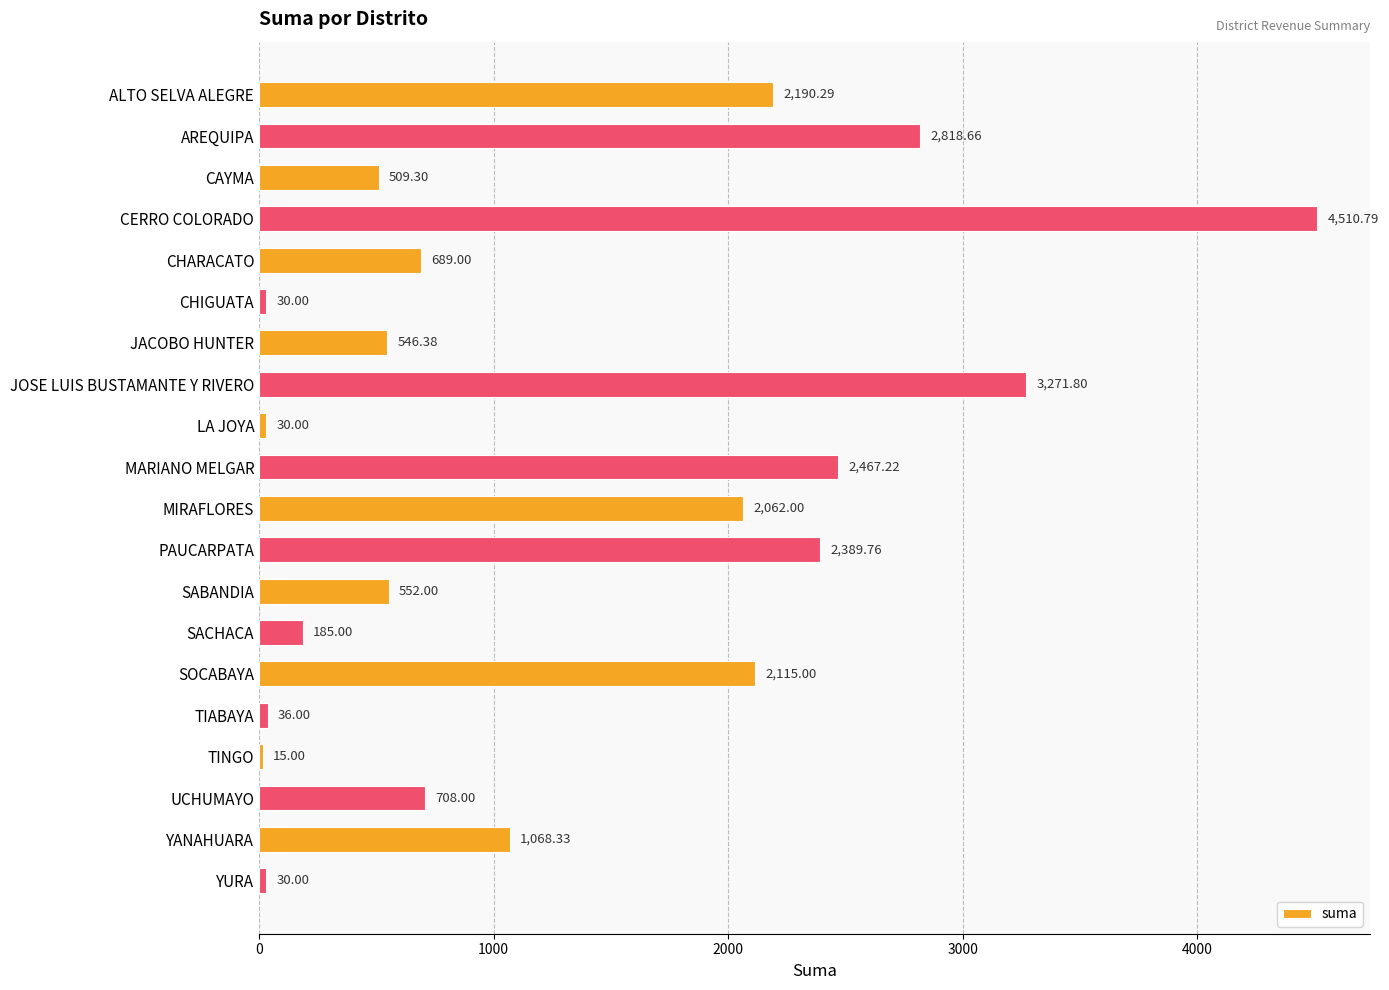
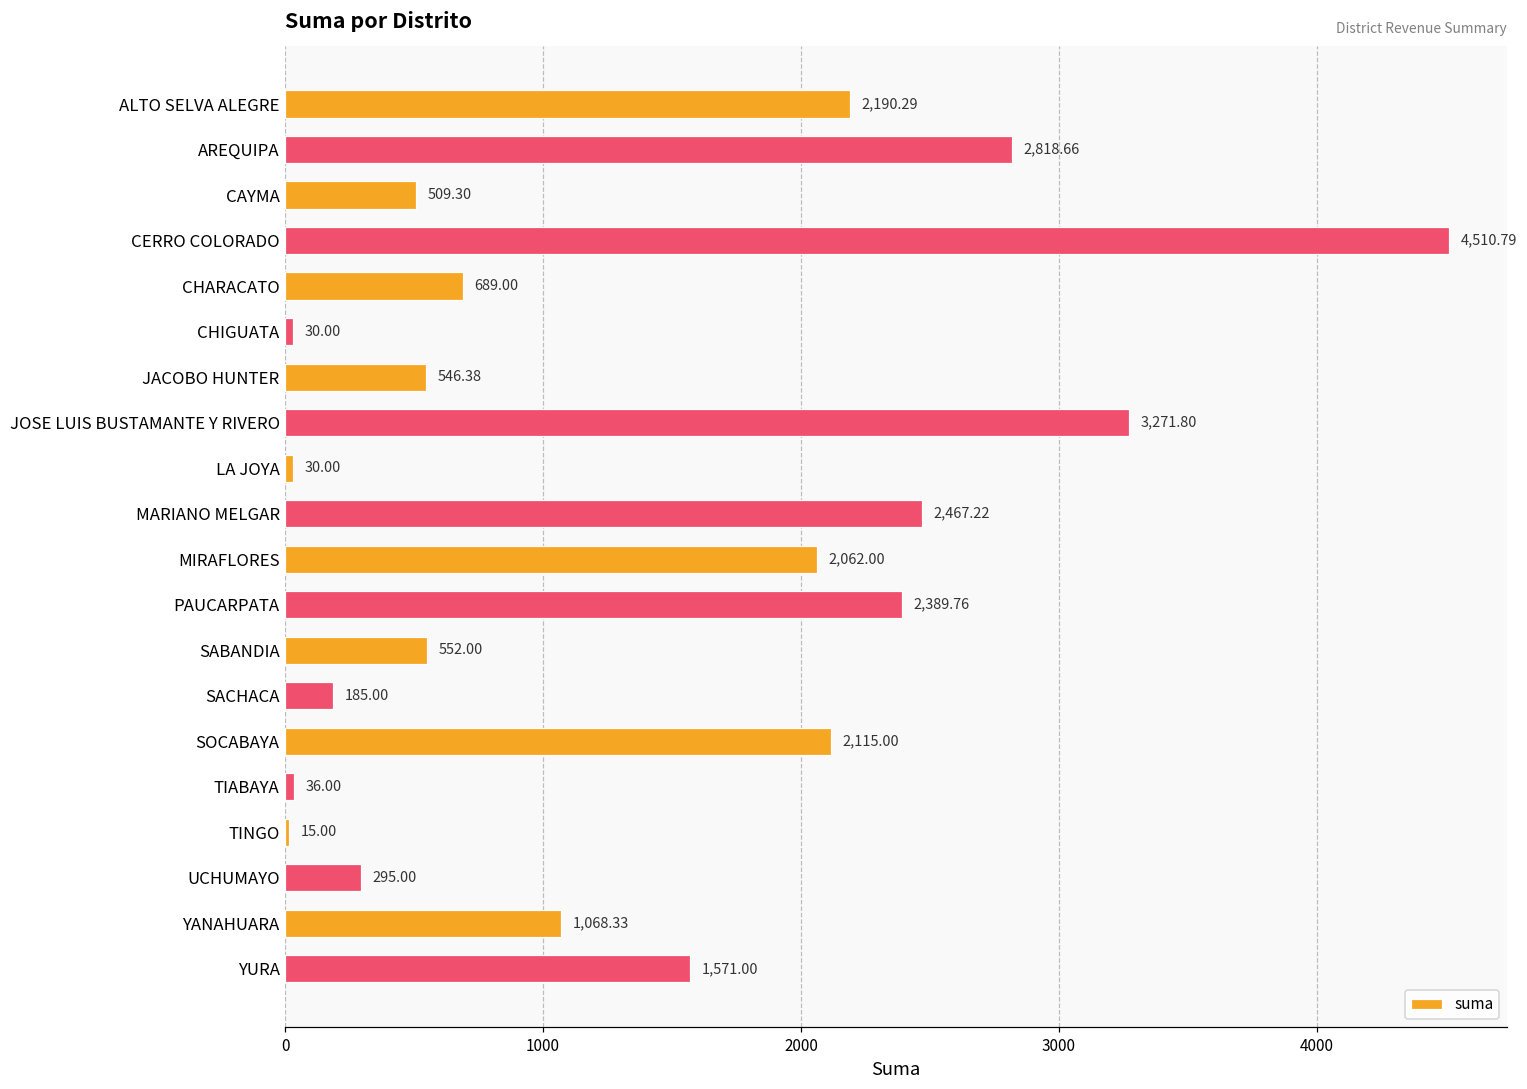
UCHUMAYO: 708.00 -> 295.00
YURA: 30.00 -> 1,571.00
